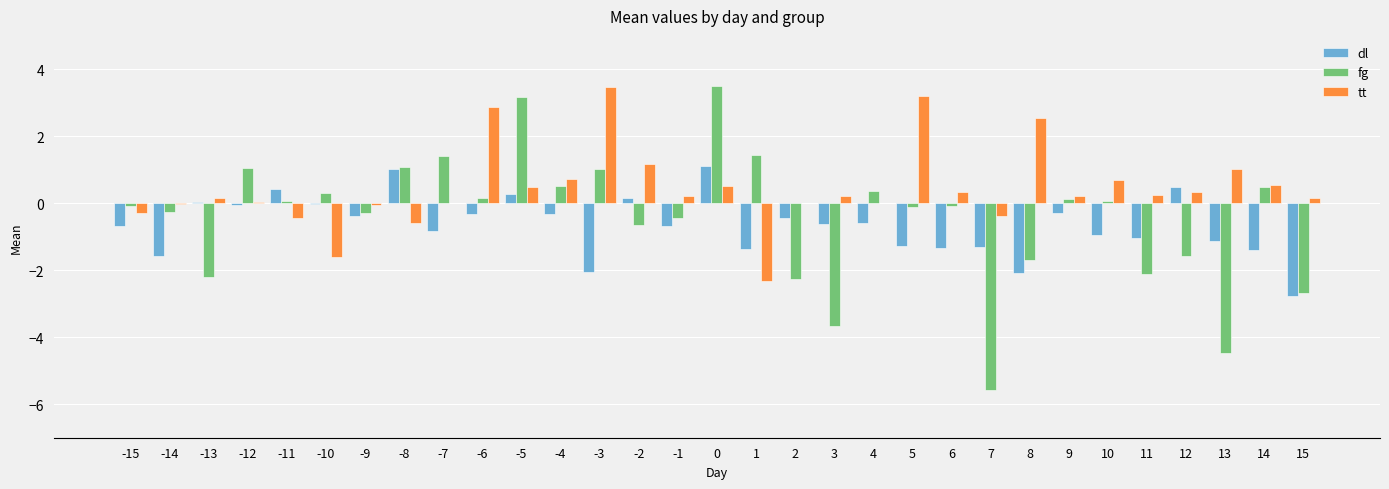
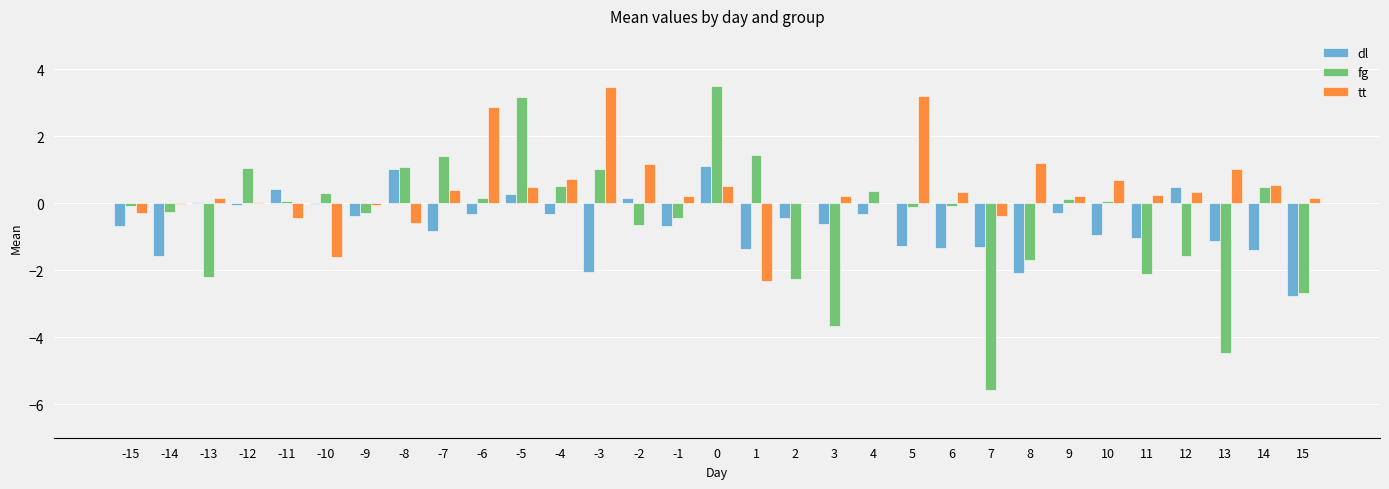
tt, -7: 0.0 -> 0.4
dl, 4: -0.6 -> -0.3
tt, 8: 2.6 -> 1.2
